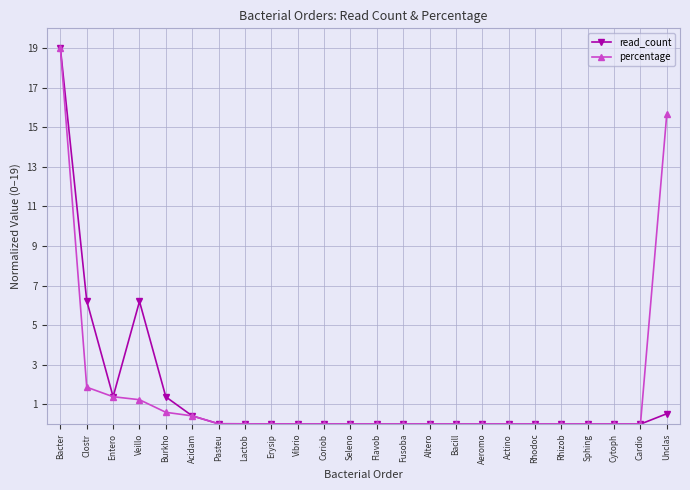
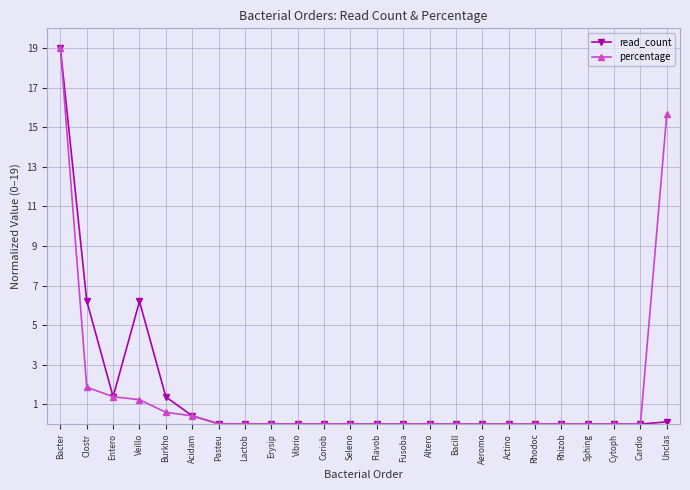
read_count, Unclas: 0.5 -> 0.1
